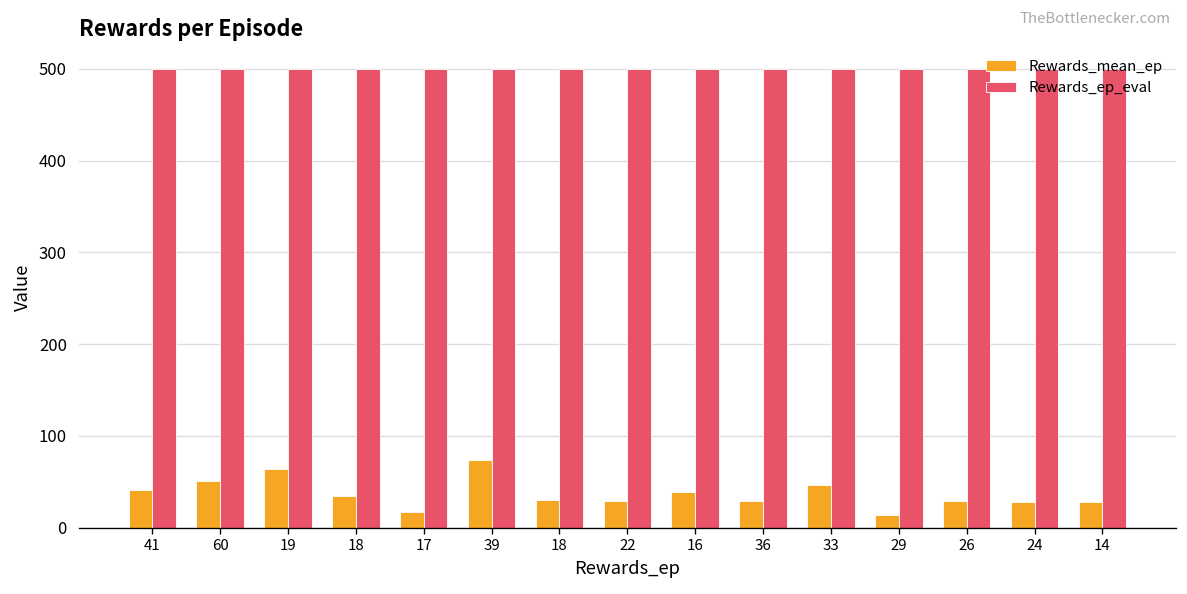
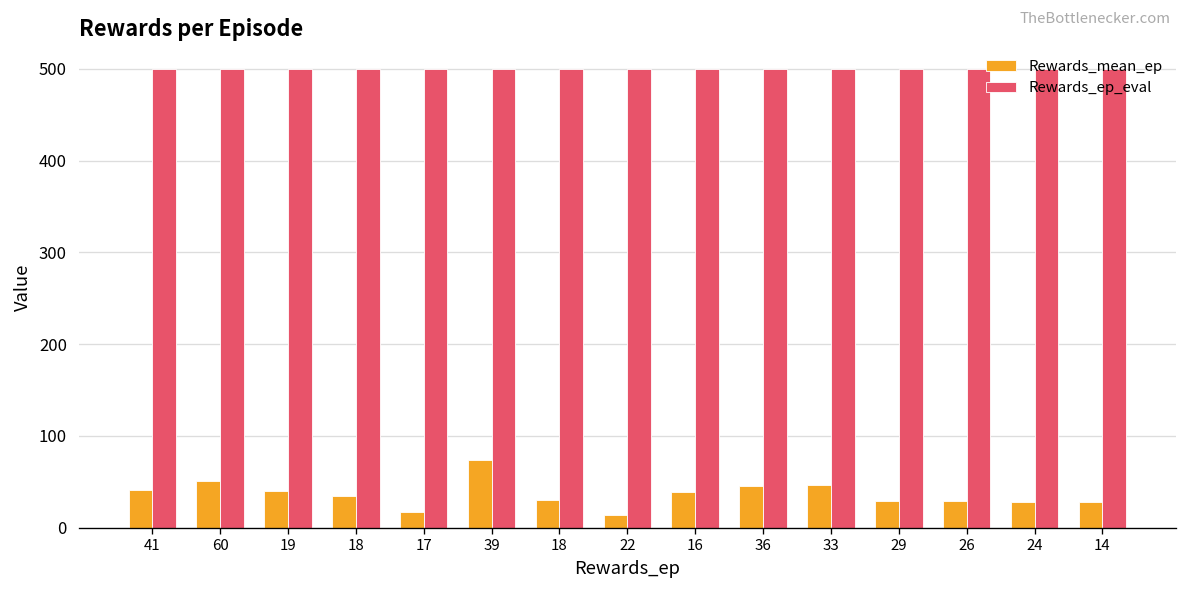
Rewards_mean_ep, 19: 60 -> 40
Rewards_mean_ep, 22: 30 -> 10
Rewards_mean_ep, 36: 30 -> 40
Rewards_mean_ep, 29: 10 -> 30
